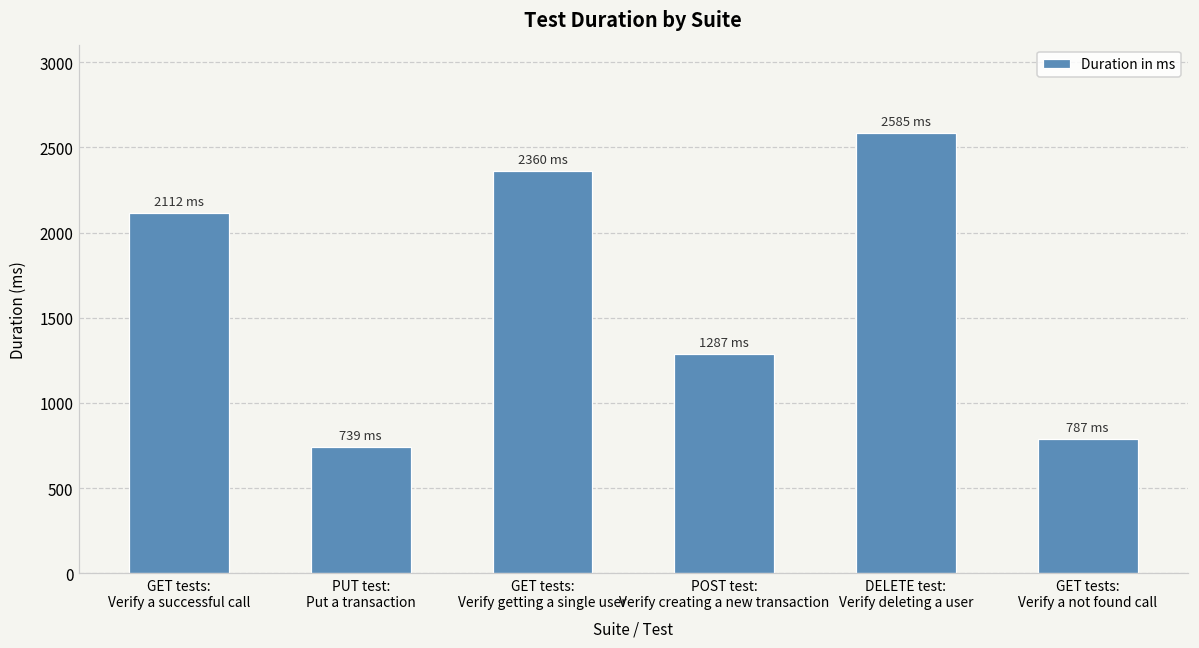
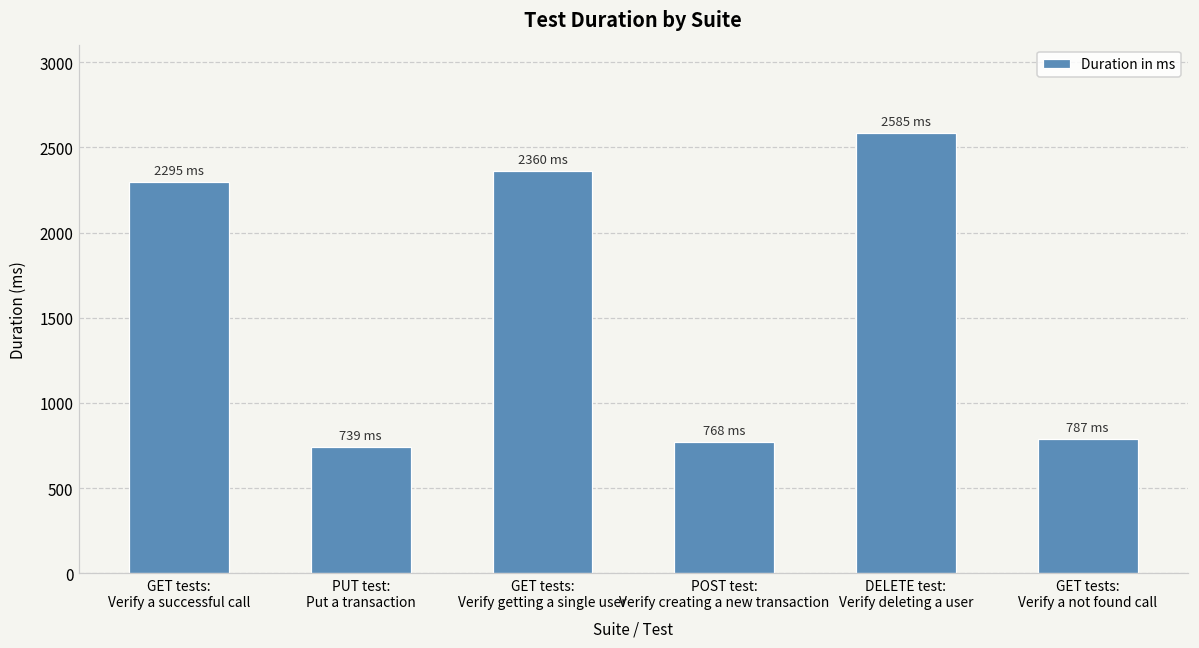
GET tests: Verify a successful call: 2112 -> 2295
POST test: Verify creating a new transaction: 1287 -> 768
